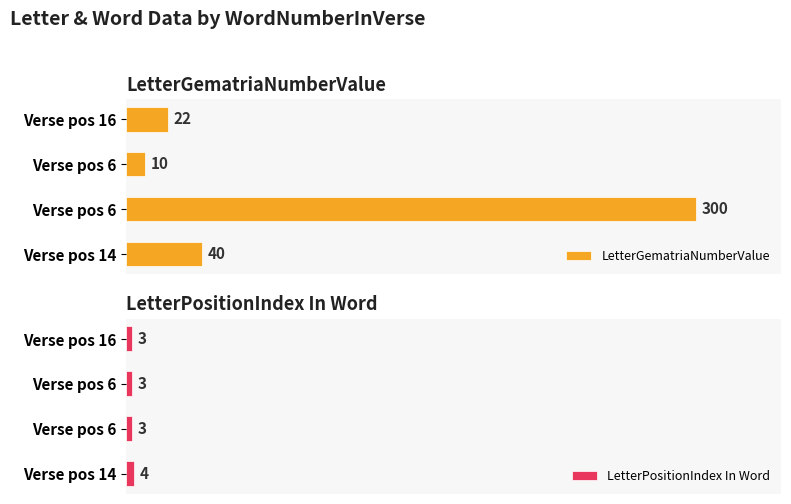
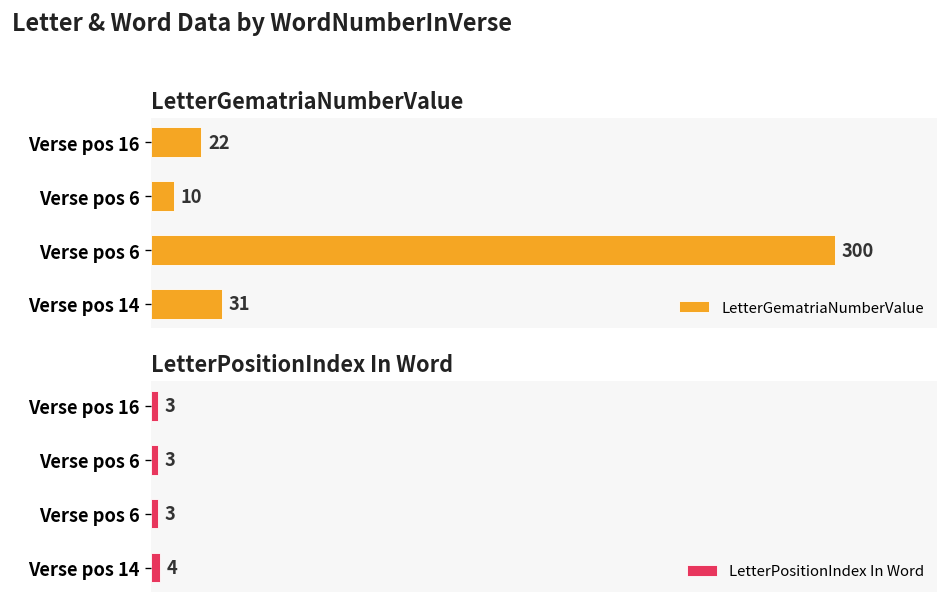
LetterGematriaNumberValue, Verse pos 14: 40 -> 31
